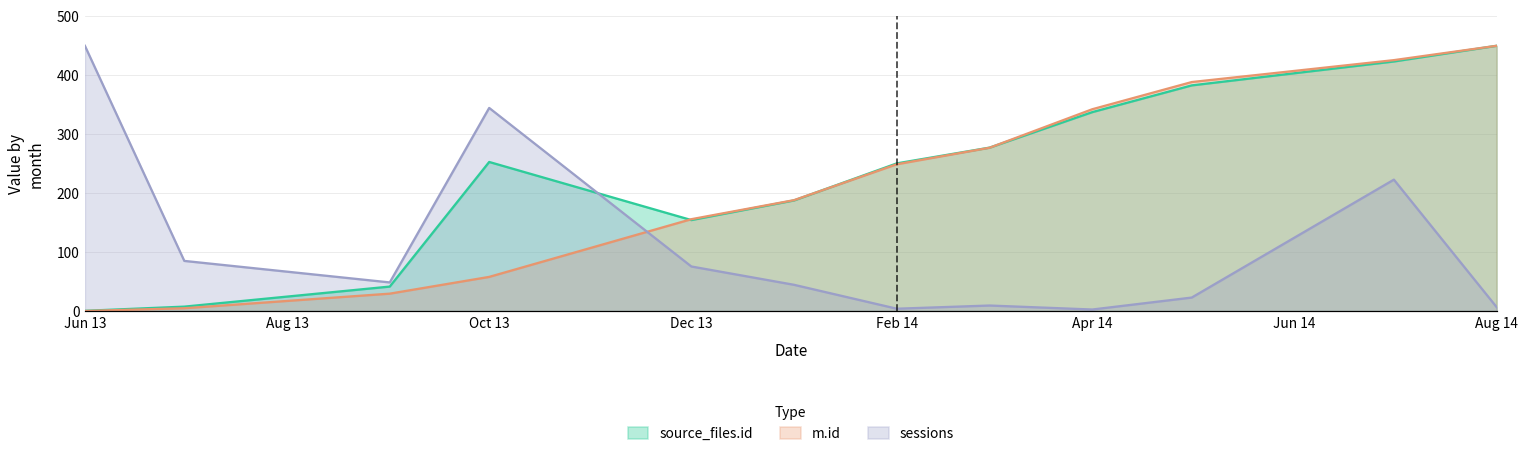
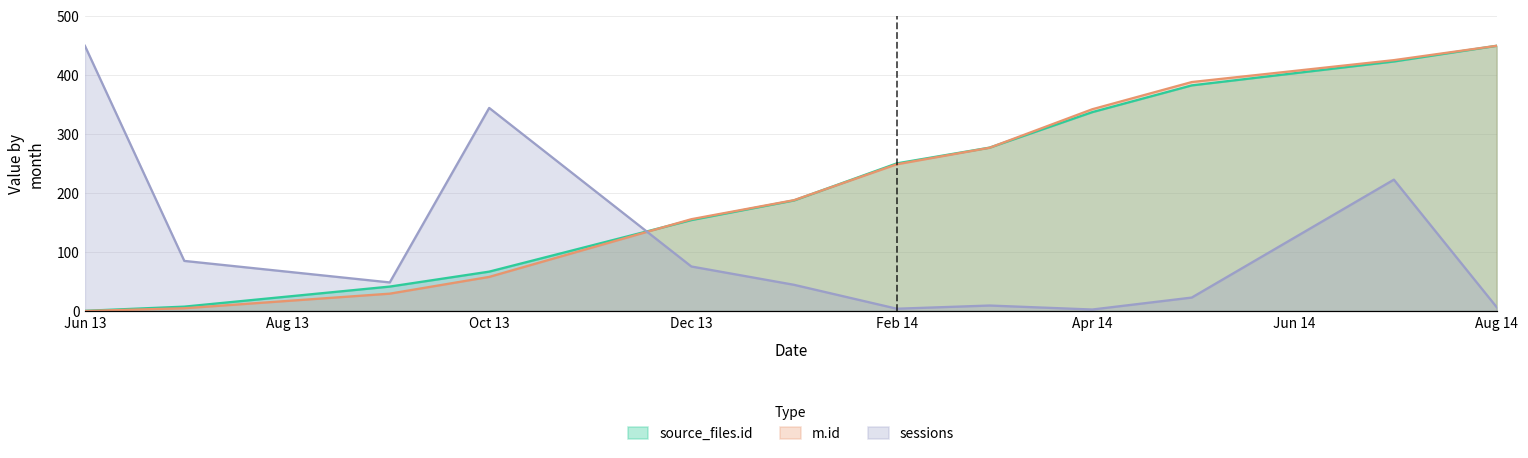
source_files.id, Oct 13: 250 -> 70
